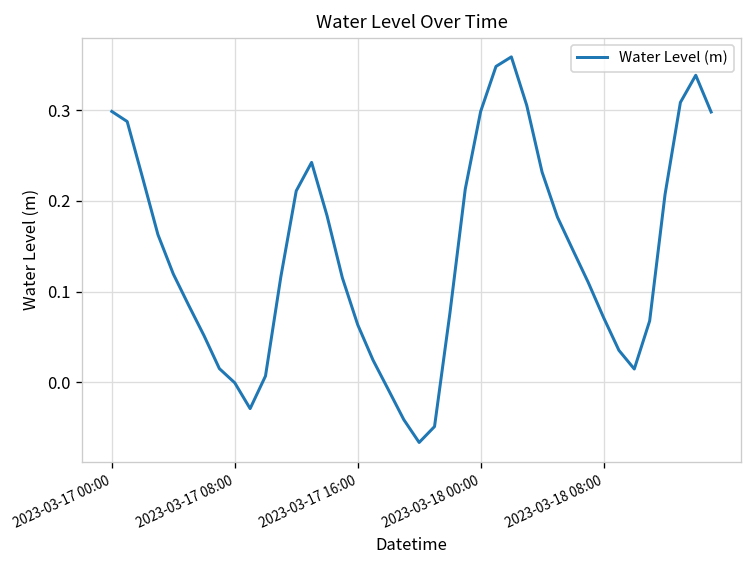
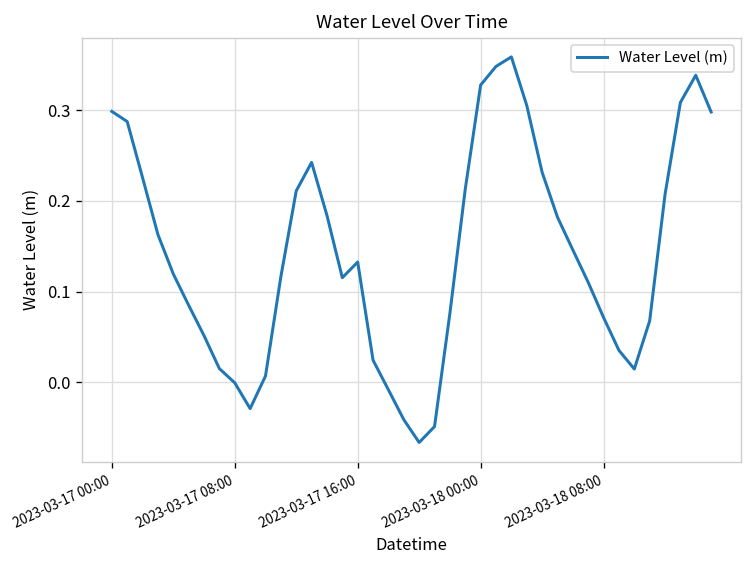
2023-03-17 16:00: 0.06 -> 0.13
2023-03-18 00:00: 0.30 -> 0.33
